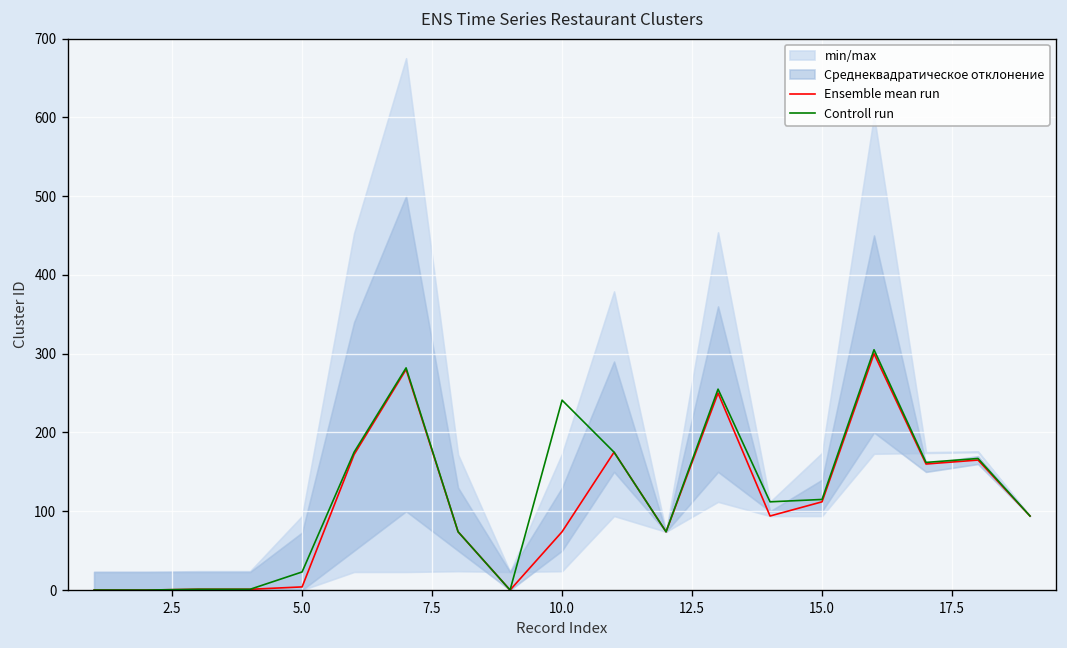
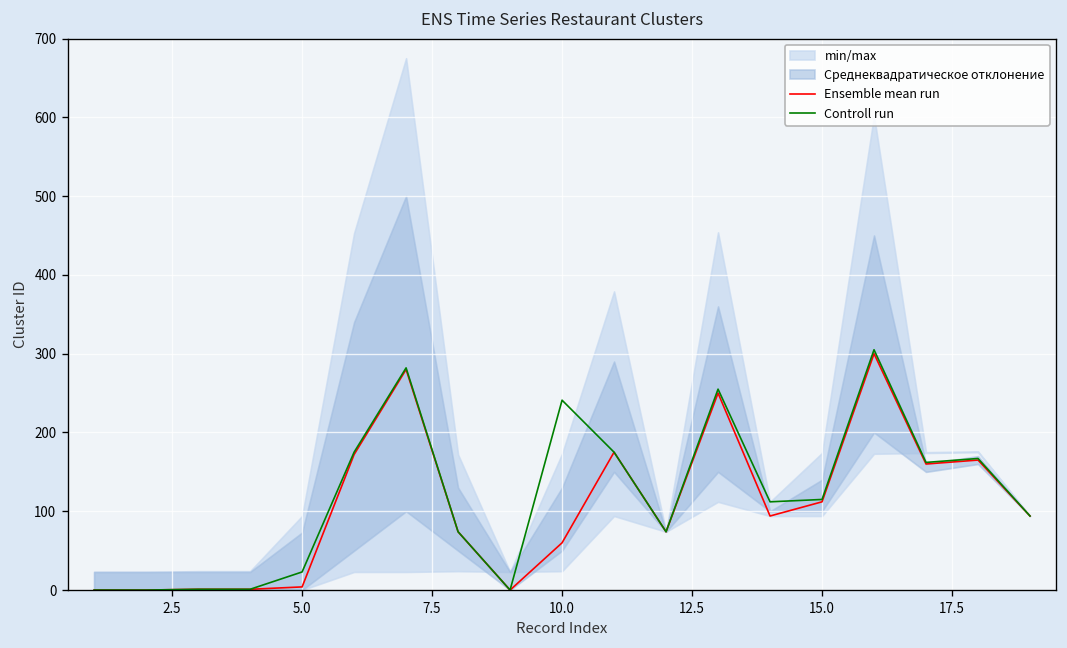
Ensemble mean run, 10.0: 70 -> 60
